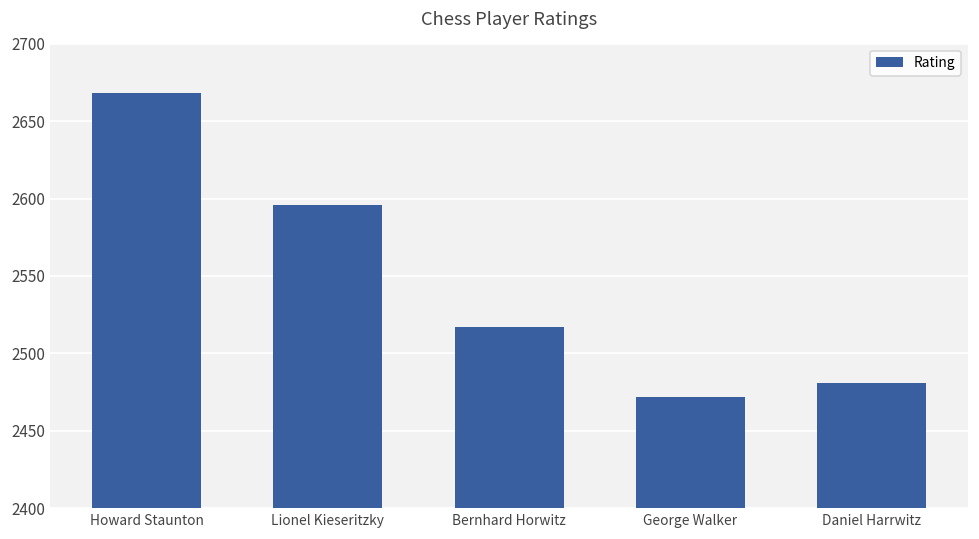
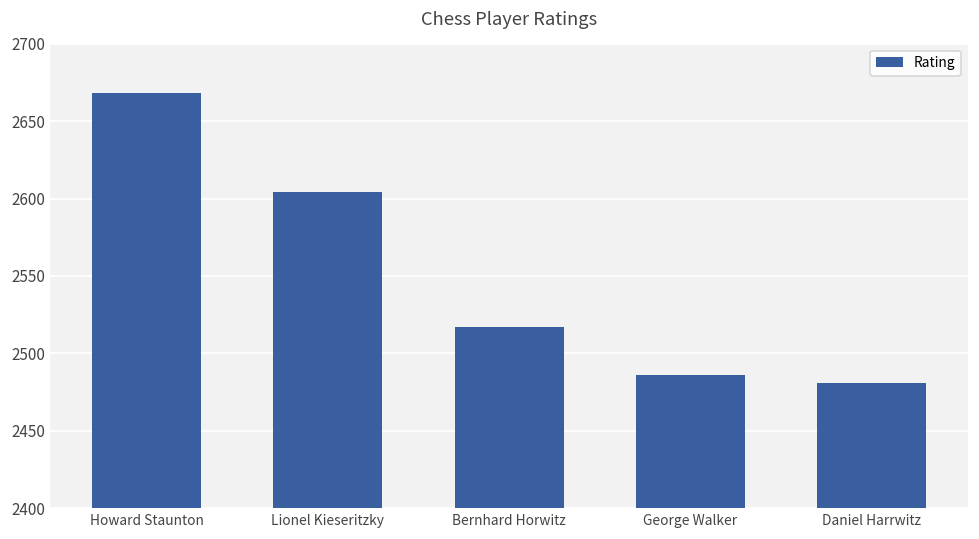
Lionel Kieseritzky: 2596 -> 2604
George Walker: 2472 -> 2486
